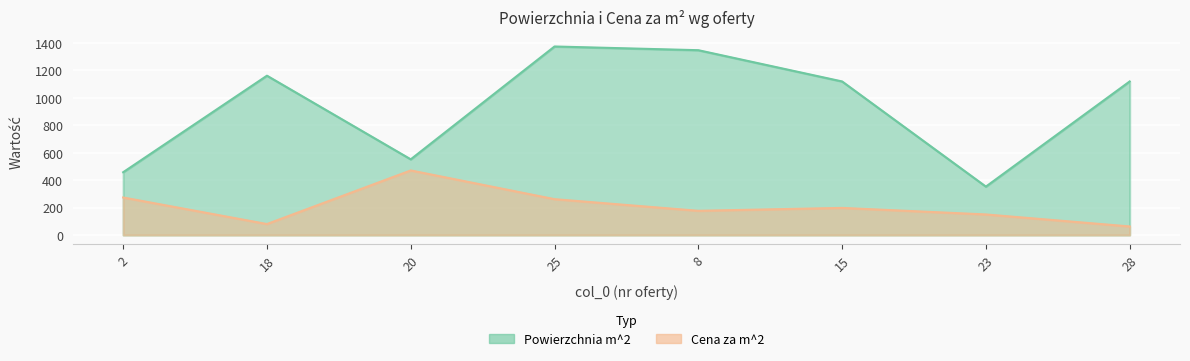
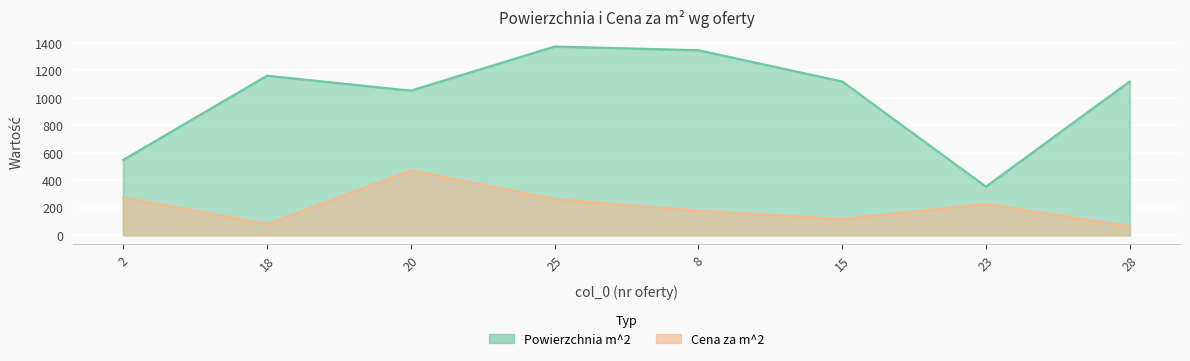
Powierzchnia m^2, 2: 460 -> 550
Powierzchnia m^2, 20: 550 -> 1050
Cena za m^2, 15: 200 -> 120
Cena za m^2, 23: 150 -> 230
